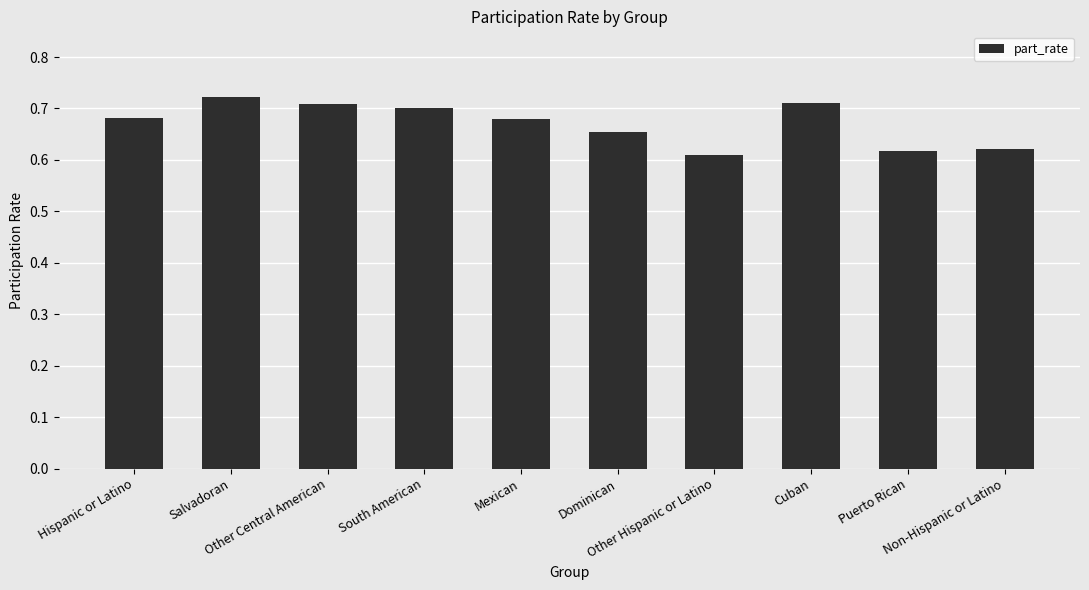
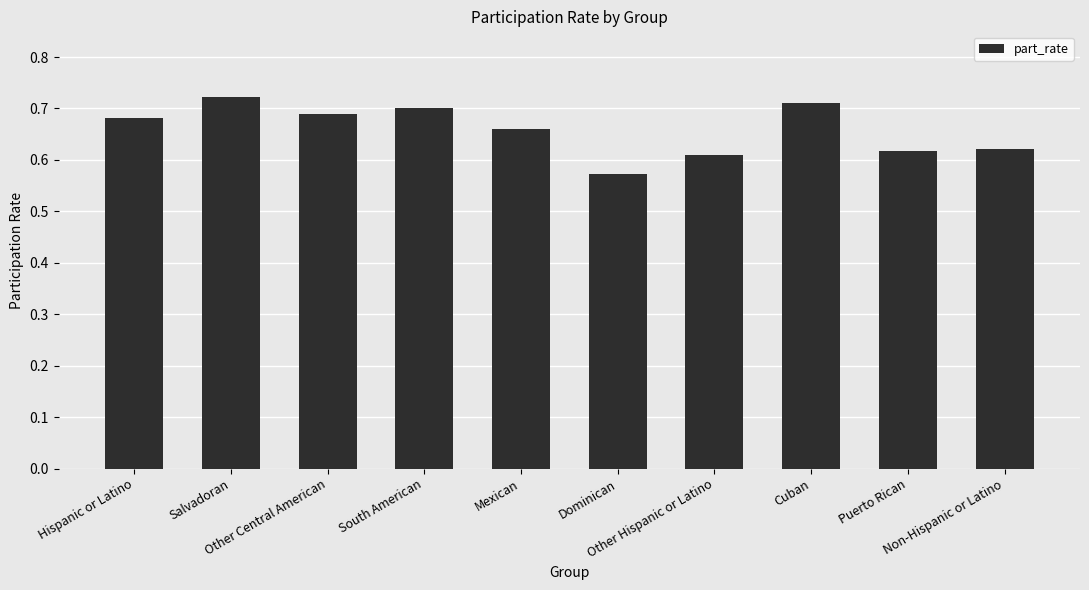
Other Central American: 0.71 -> 0.69
Mexican: 0.68 -> 0.66
Dominican: 0.66 -> 0.57
